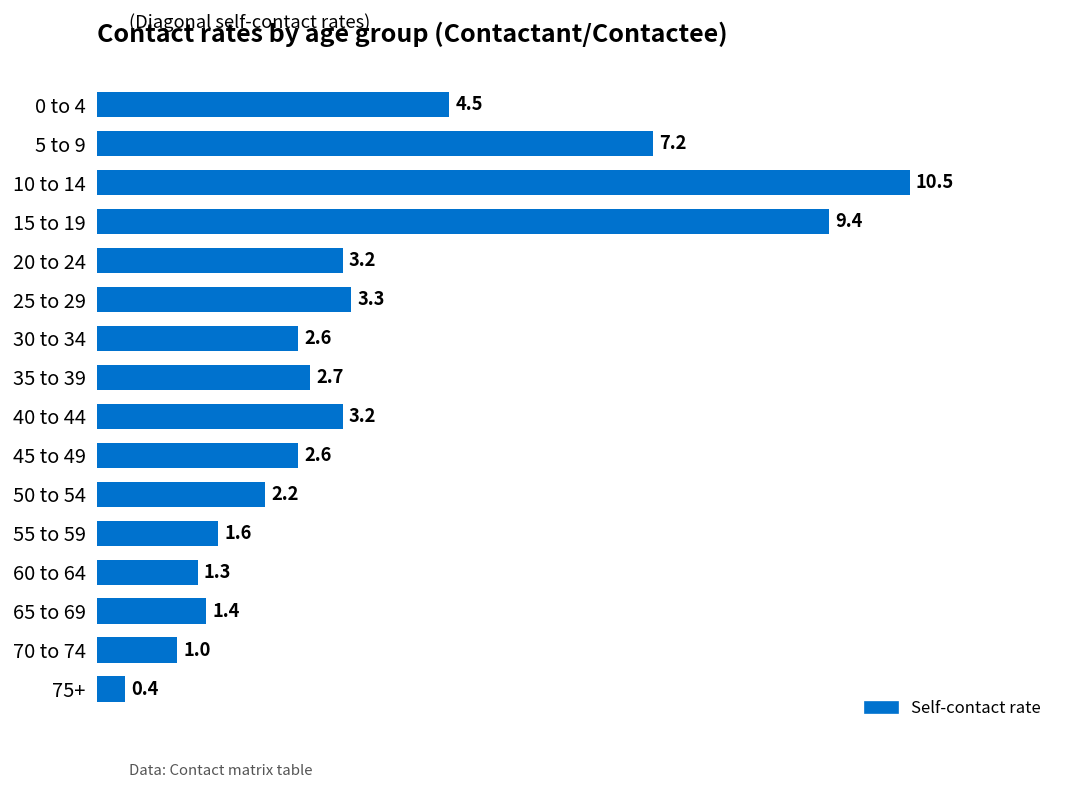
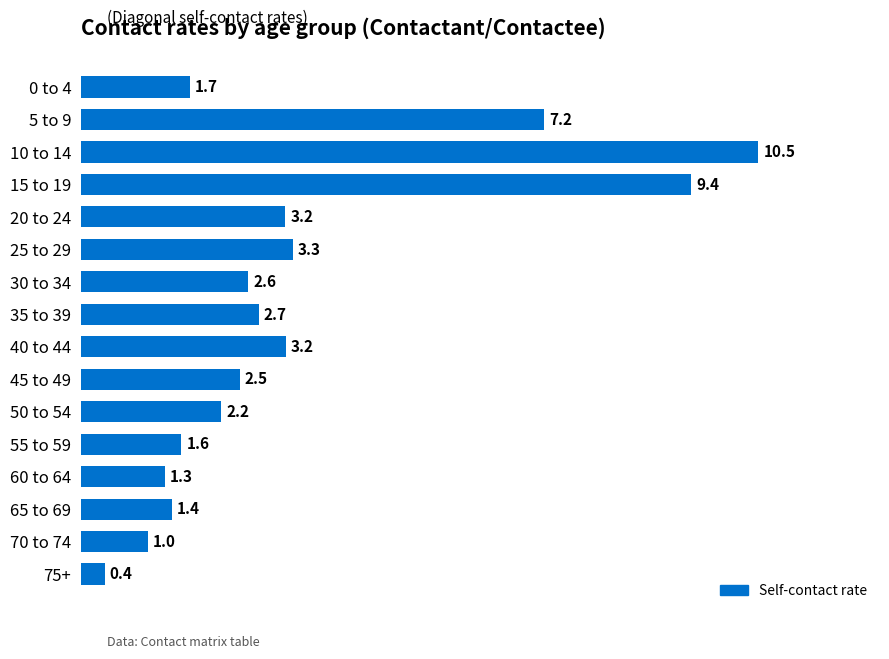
0 to 4: 4.5 -> 1.7
45 to 49: 2.6 -> 2.5
